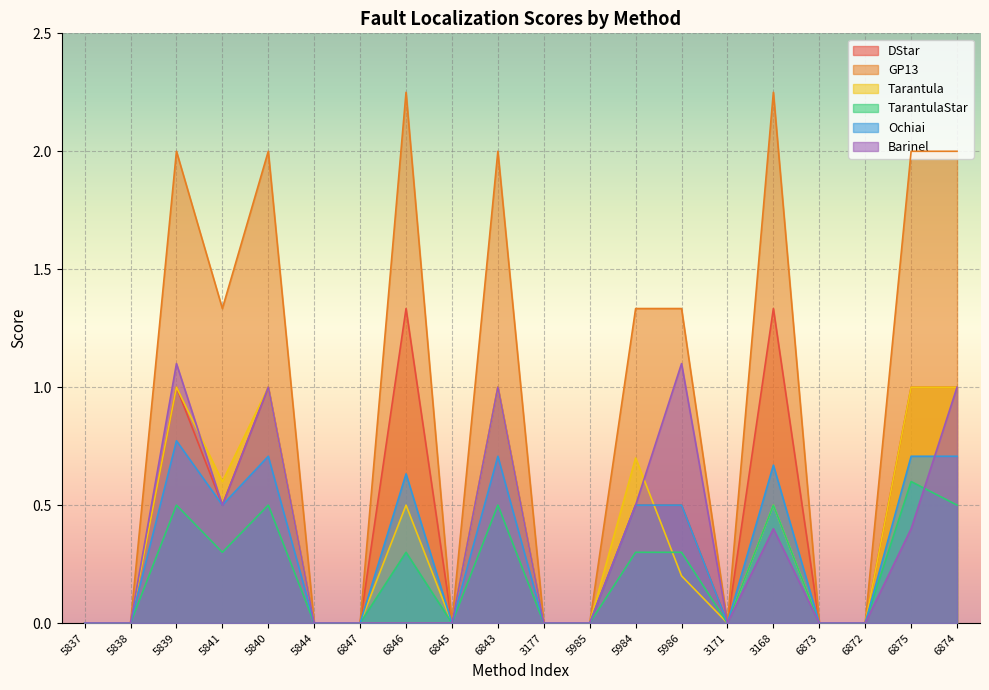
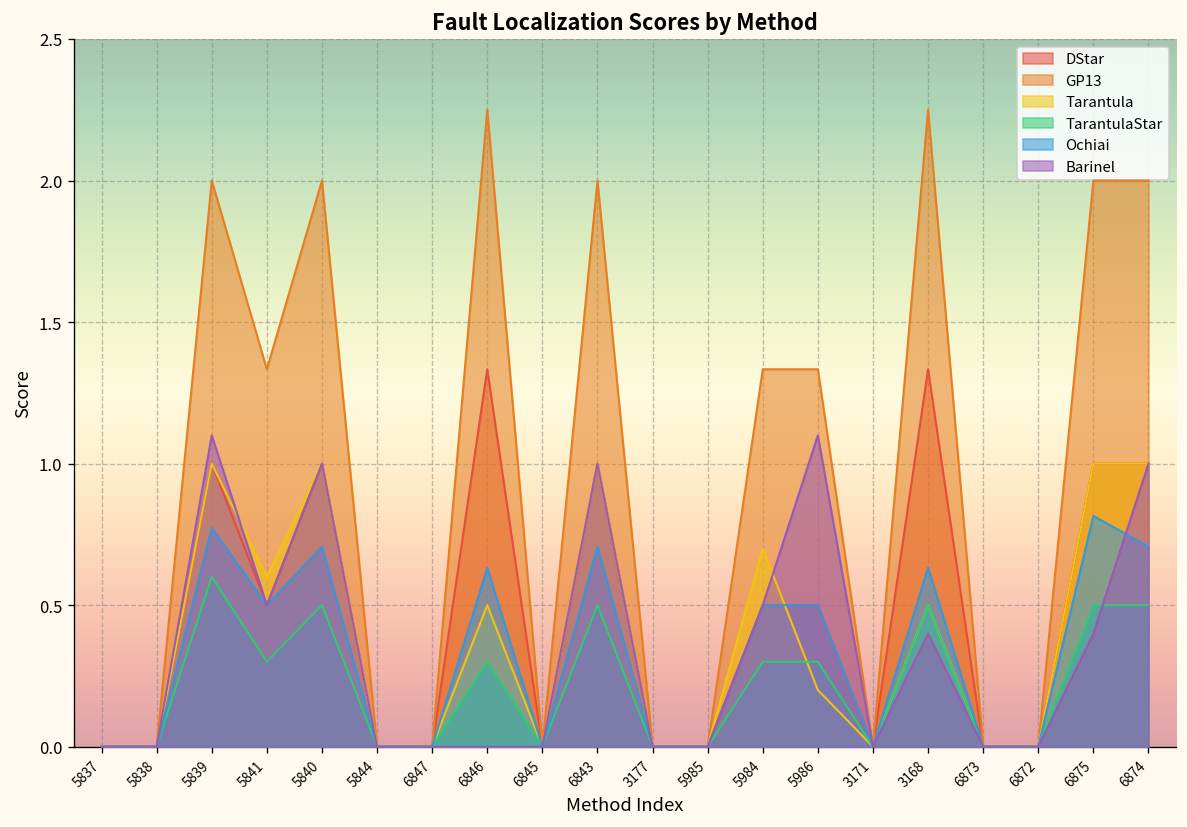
TarantulaStar, 5839: 0.5 -> 0.6
Ochiai, 3168: 0.67 -> 0.63
TarantulaStar, 6875: 0.6 -> 0.5
Ochiai, 6875: 0.71 -> 0.82
